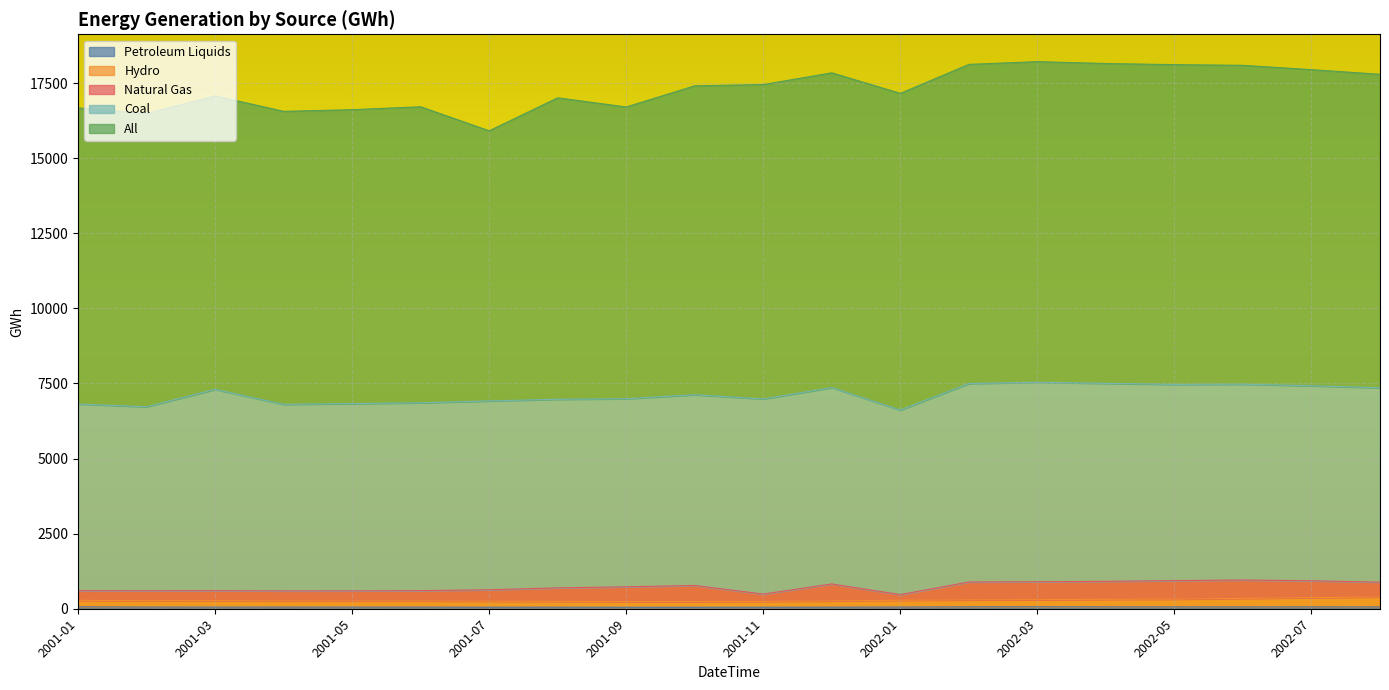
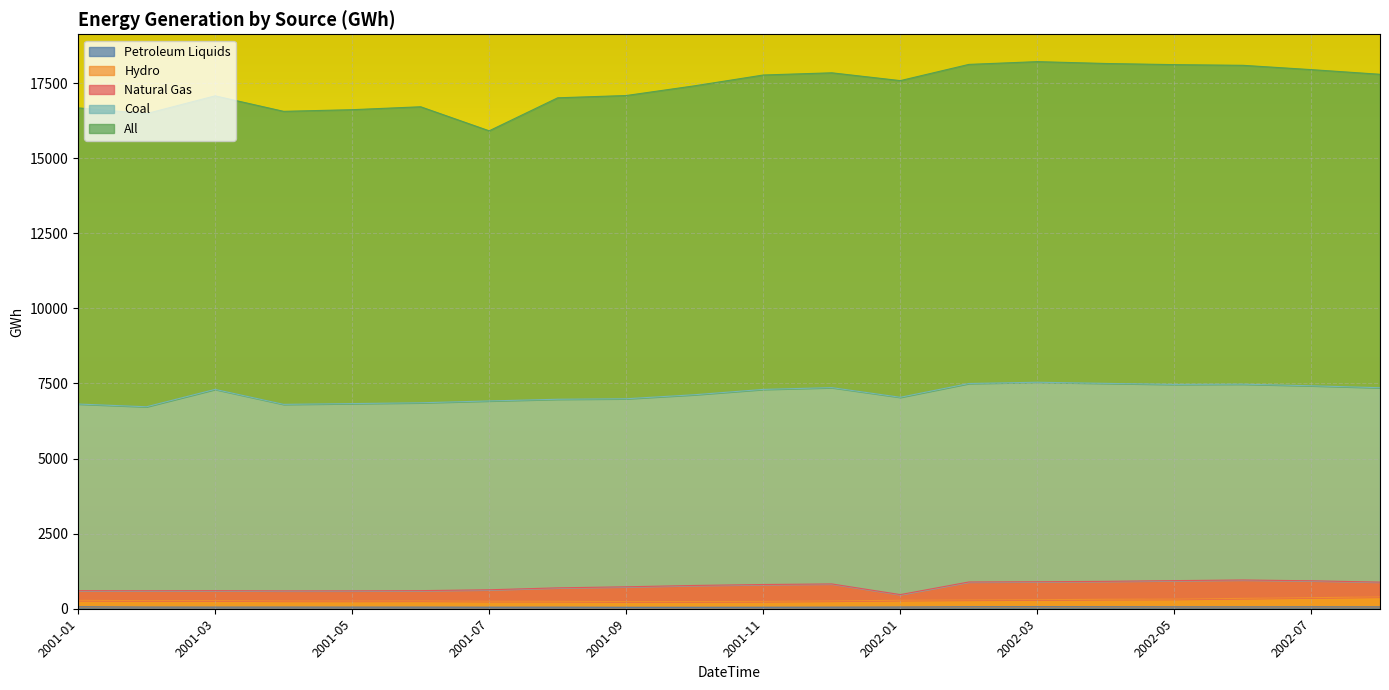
All, 2001-09: 9700 -> 10100
Natural Gas, 2001-11: 200 -> 600
Coal, 2002-01: 6100 -> 6600
